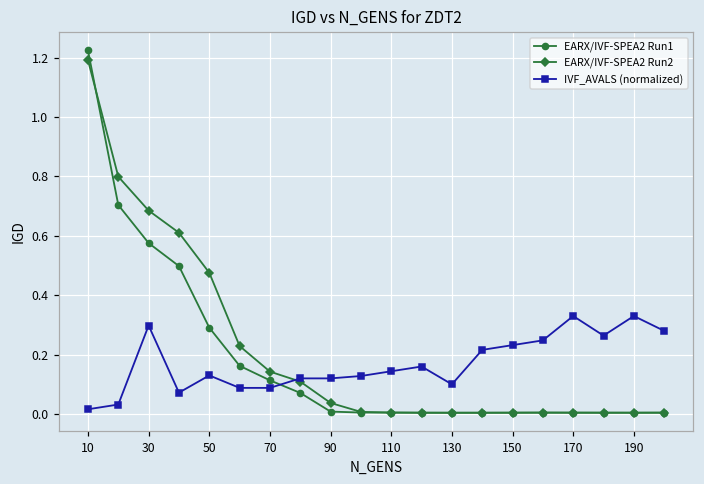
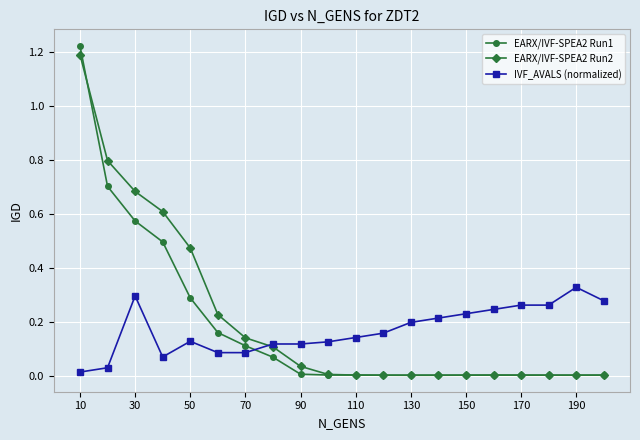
IVF_AVALS (normalized), 130: 0.1 -> 0.2
IVF_AVALS (normalized), 170: 0.33 -> 0.26
